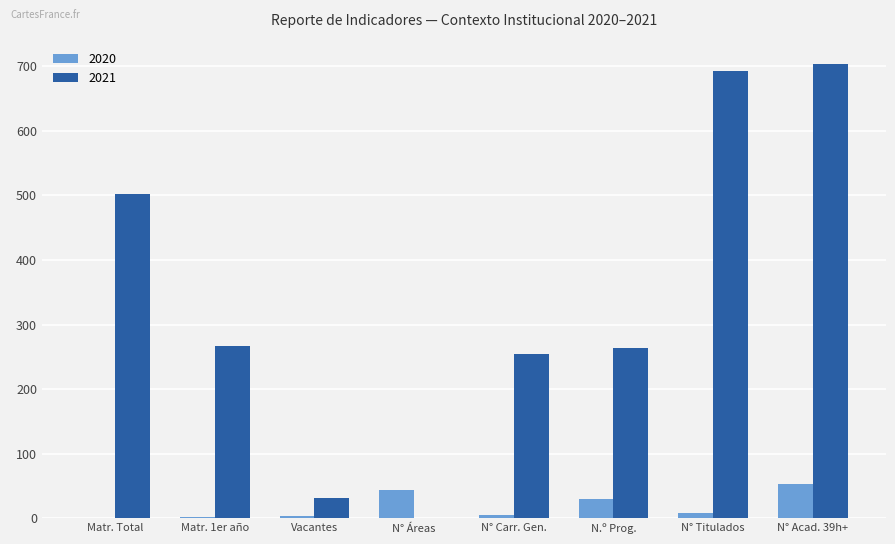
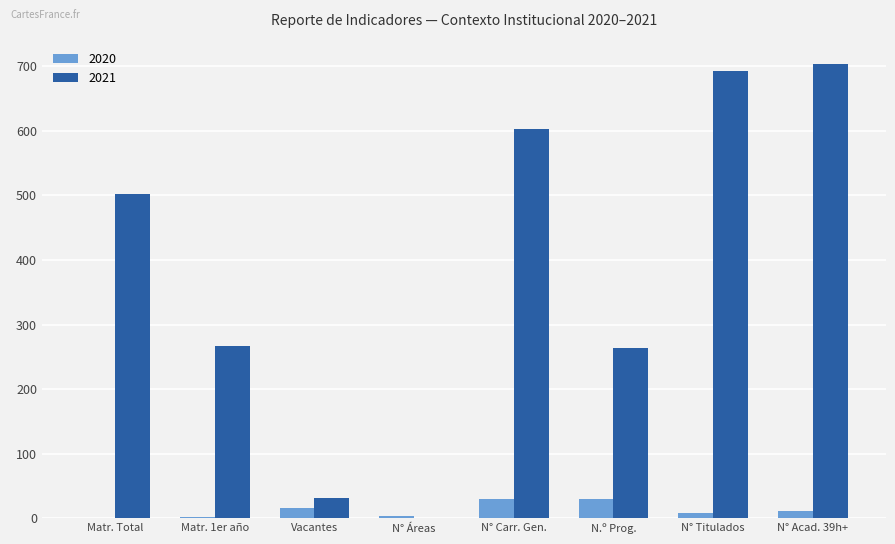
2020, Vacantes: 0 -> 20
2020, N° Áreas: 40 -> 0
2020, N° Carr. Gen.: 10 -> 30
2021, N° Carr. Gen.: 250 -> 600
2020, N° Acad. 39h+: 50 -> 10
